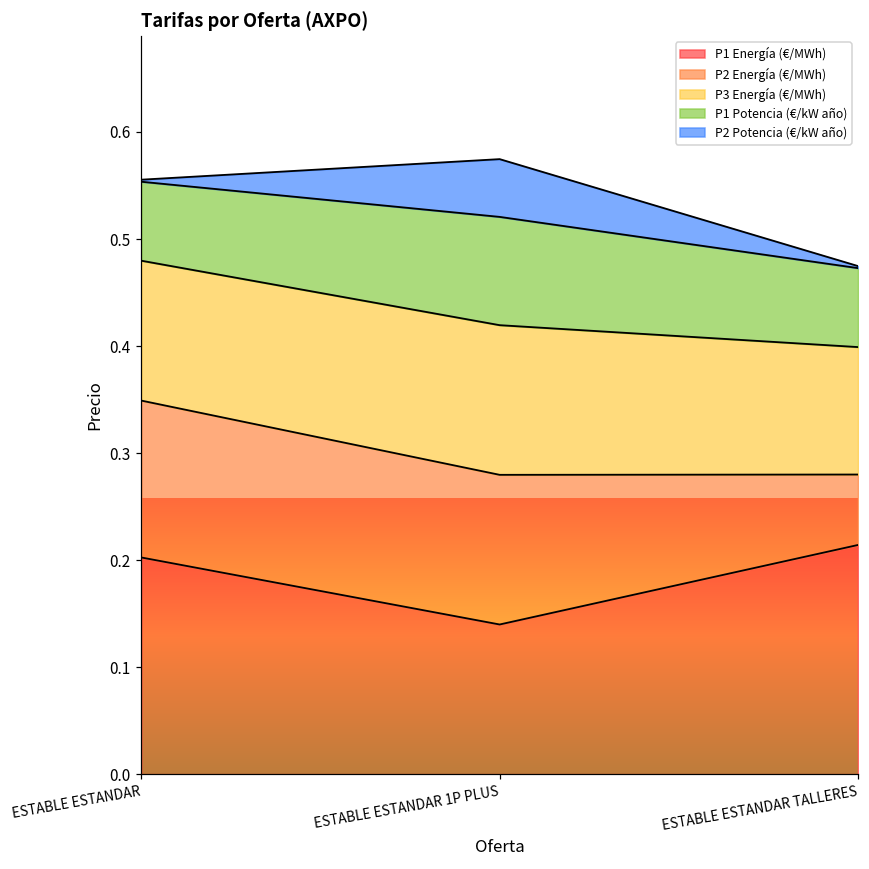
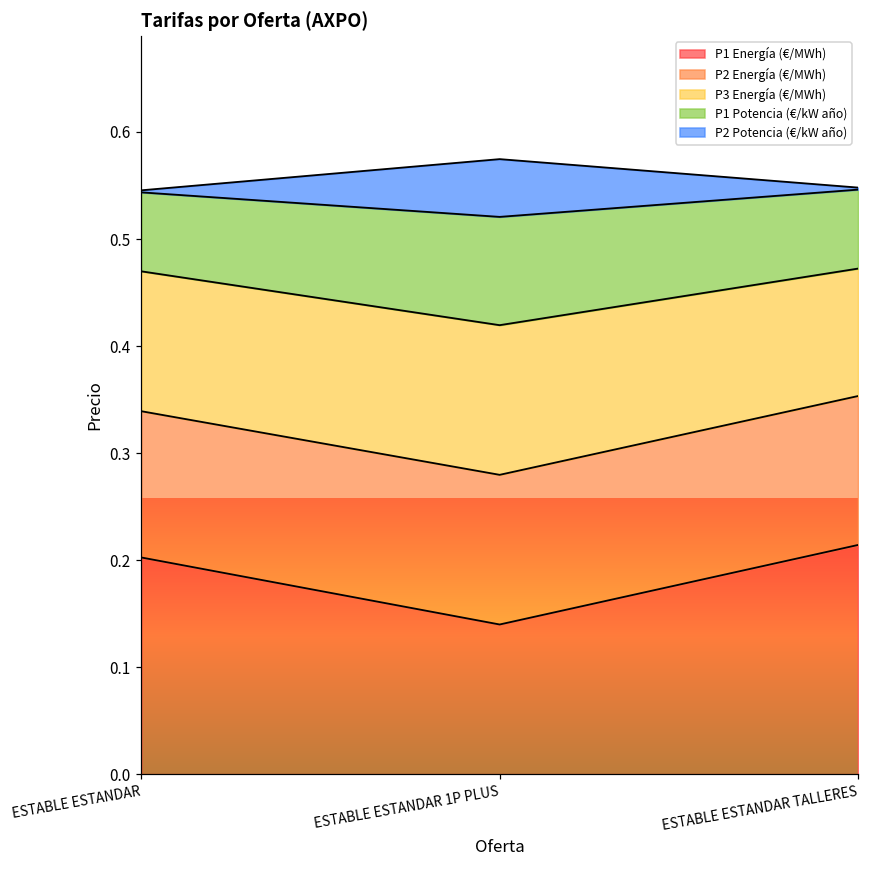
P2 Energía (€/MWh), ESTABLE ESTANDAR: 0.15 -> 0.14
P2 Energía (€/MWh), ESTABLE ESTANDAR TALLERES: 0.07 -> 0.14
